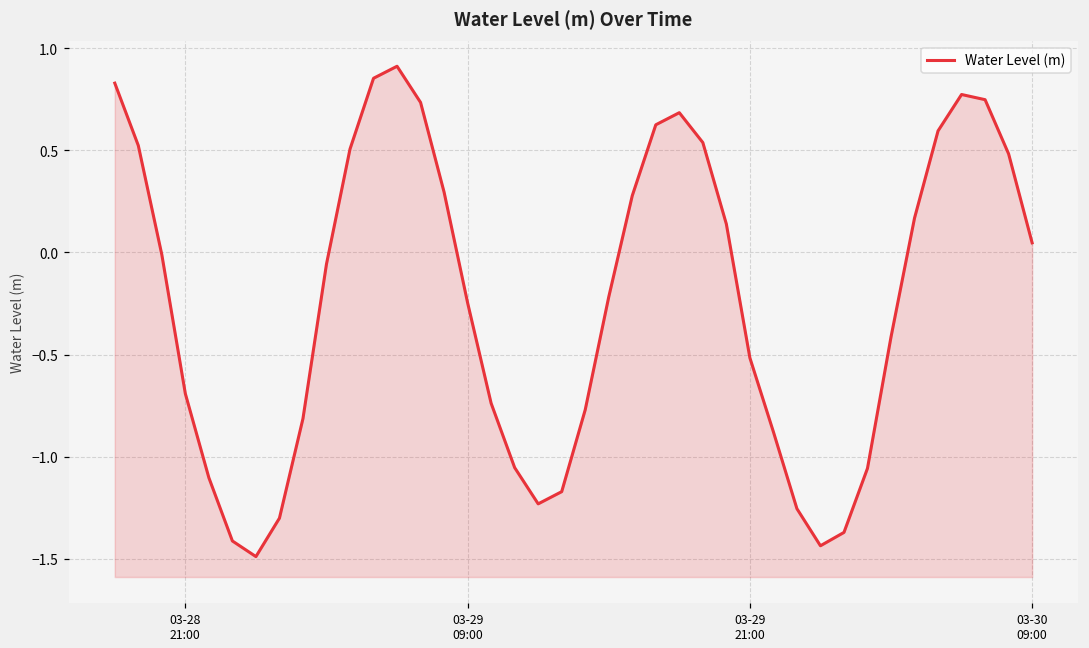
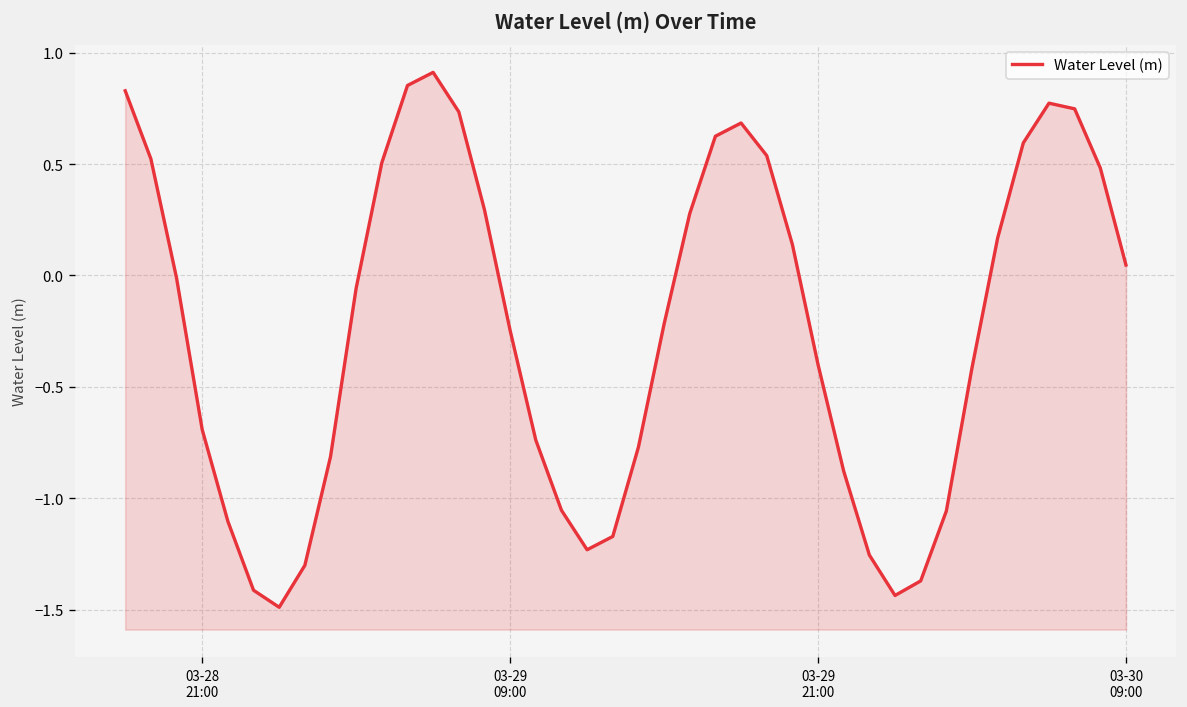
03-29 21:00: -0.52 -> -0.40
